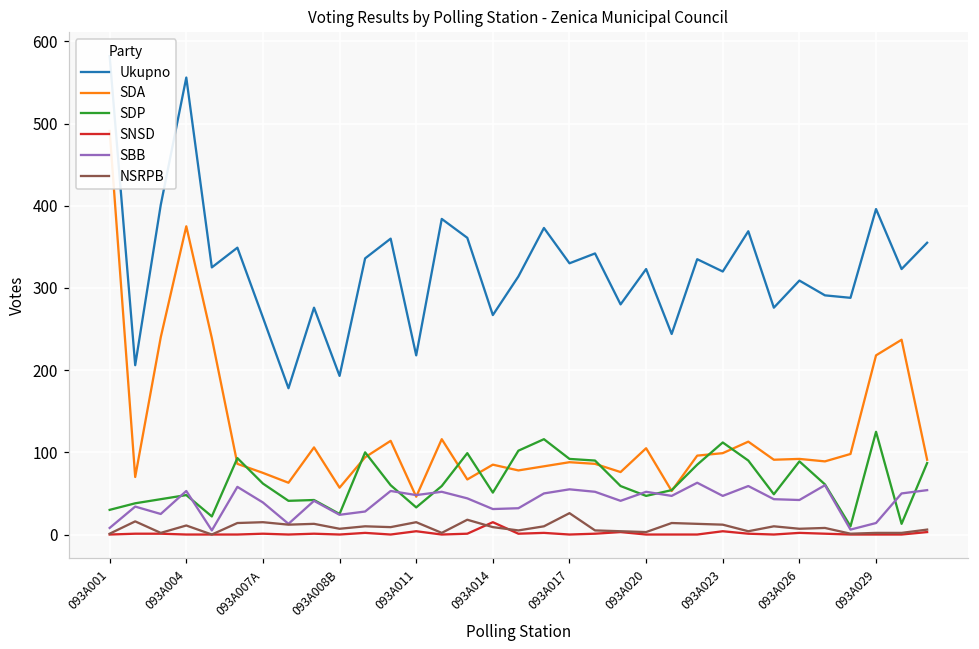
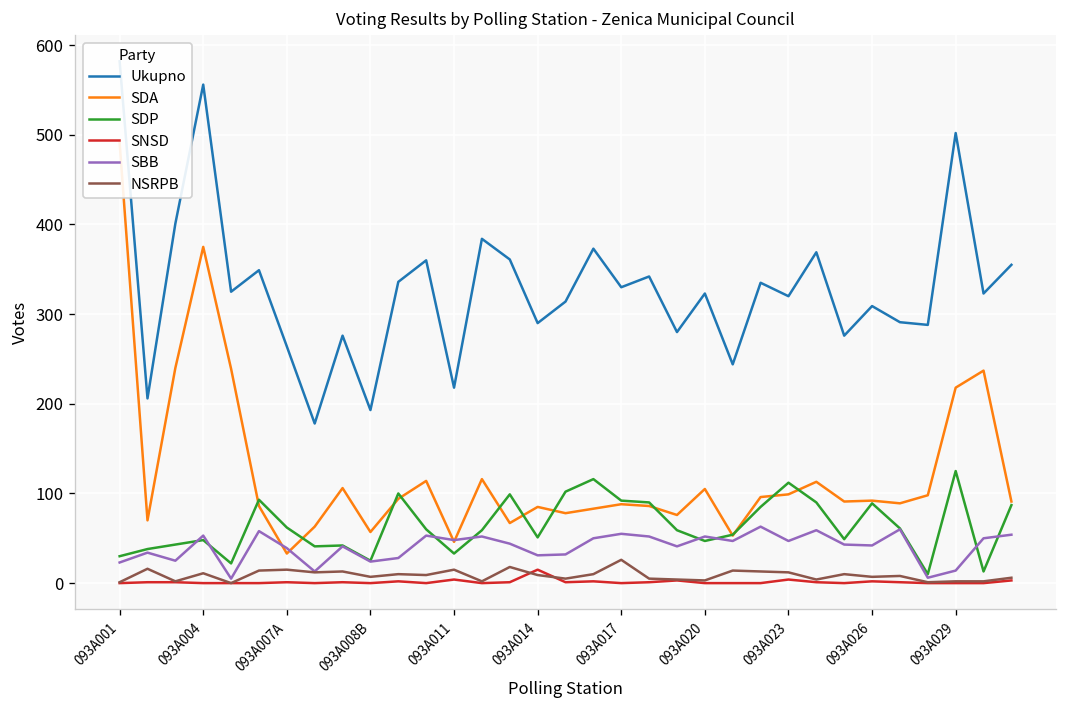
SBB, 093A001: 10 -> 20
SDA, 093A007A: 80 -> 30
Ukupno, 093A014: 270 -> 290
Ukupno, 093A029: 400 -> 500
